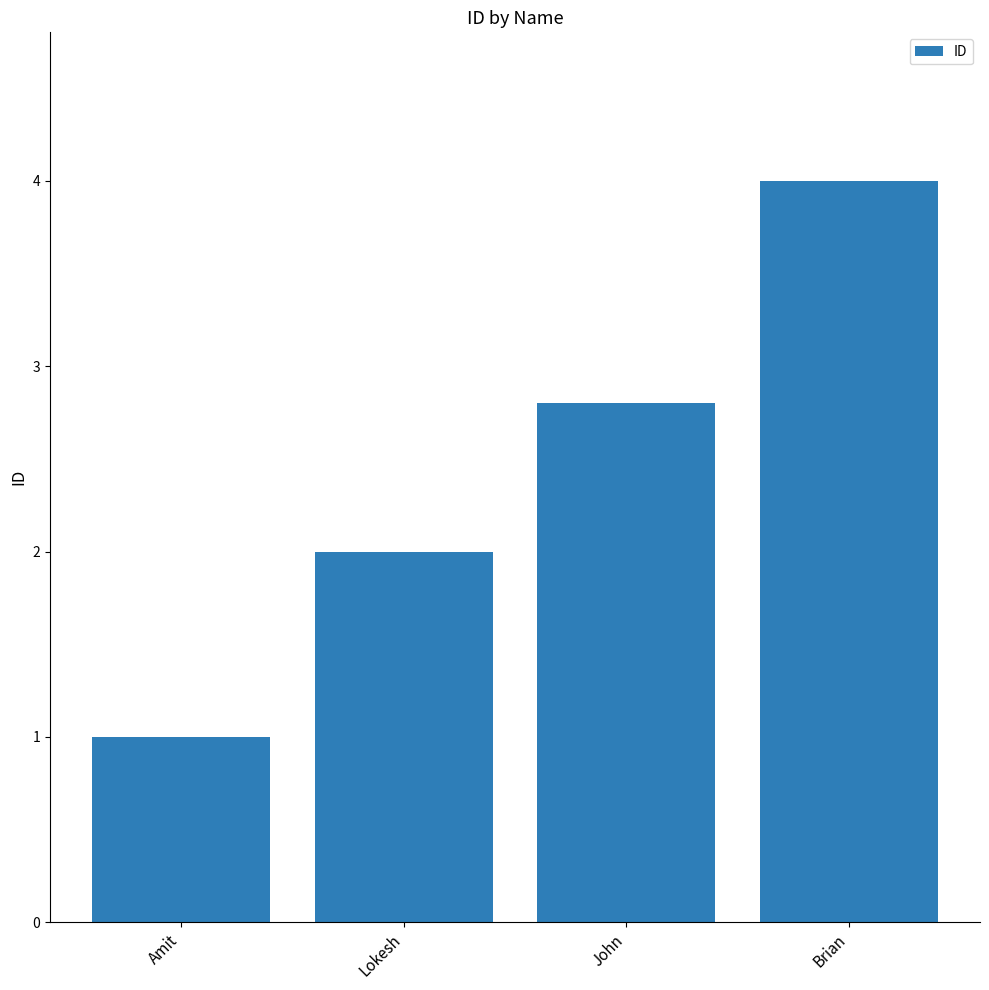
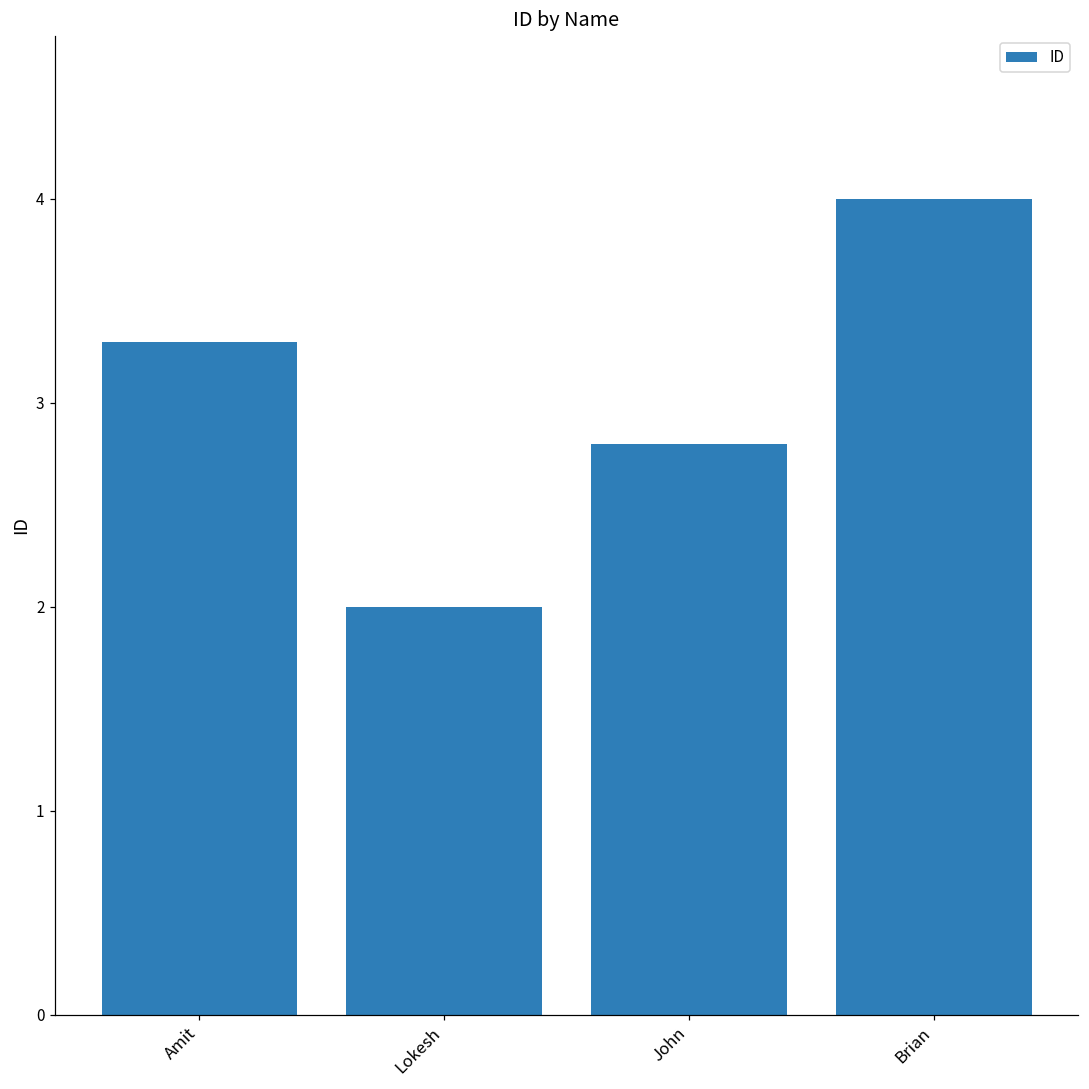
Amit: 1.0 -> 3.3
